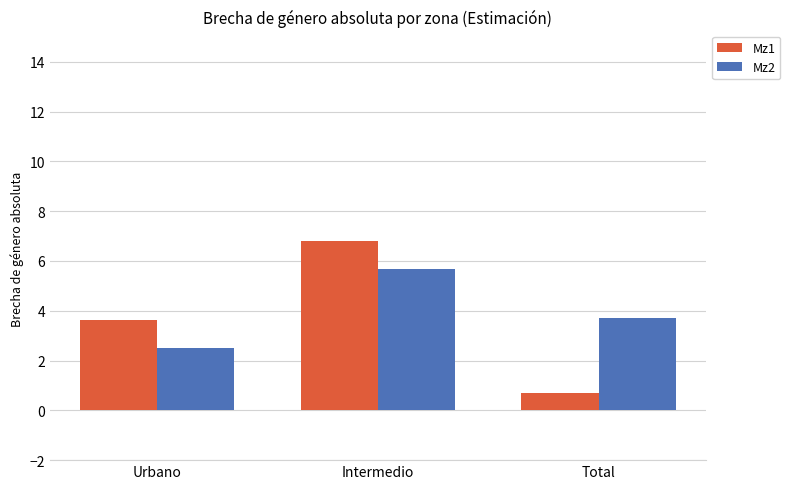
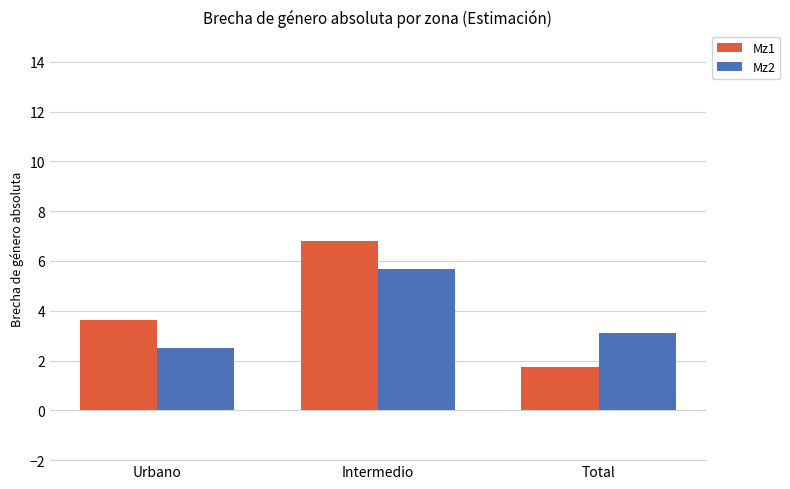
Mz1, Total: 0.7 -> 1.7
Mz2, Total: 3.7 -> 3.1
